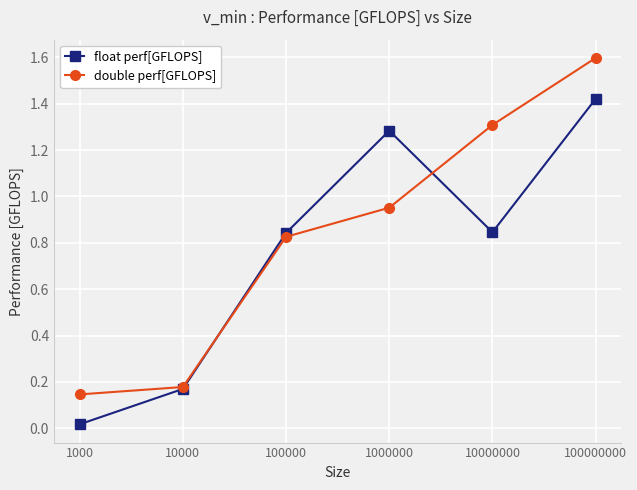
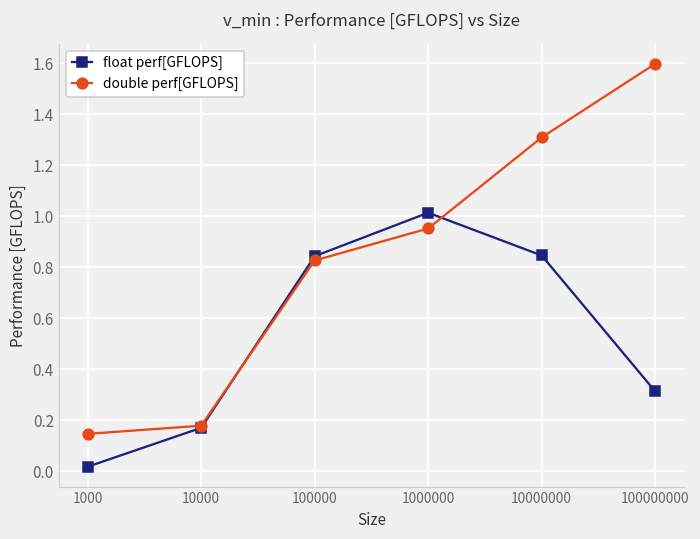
float perf[GFLOPS], 1000000: 1.28 -> 1.01
float perf[GFLOPS], 100000000: 1.42 -> 0.31
